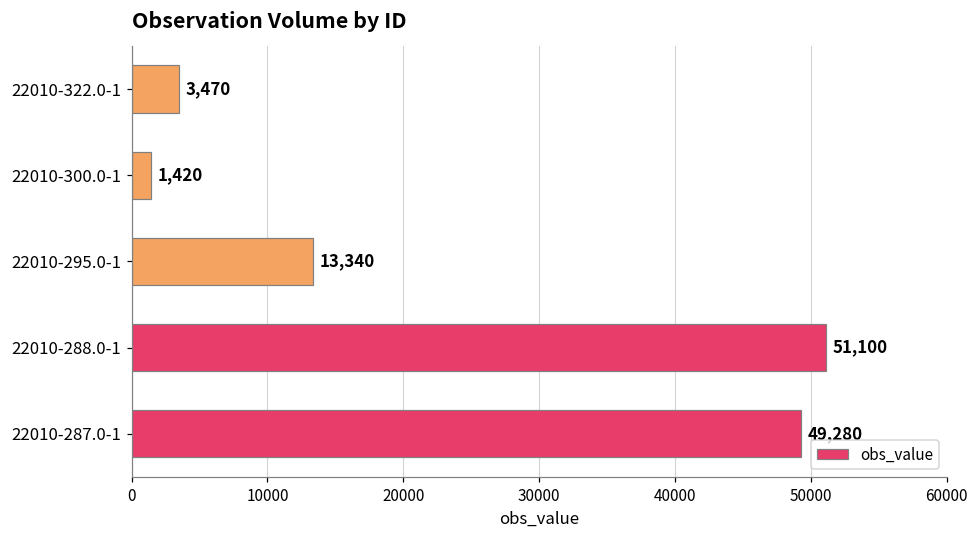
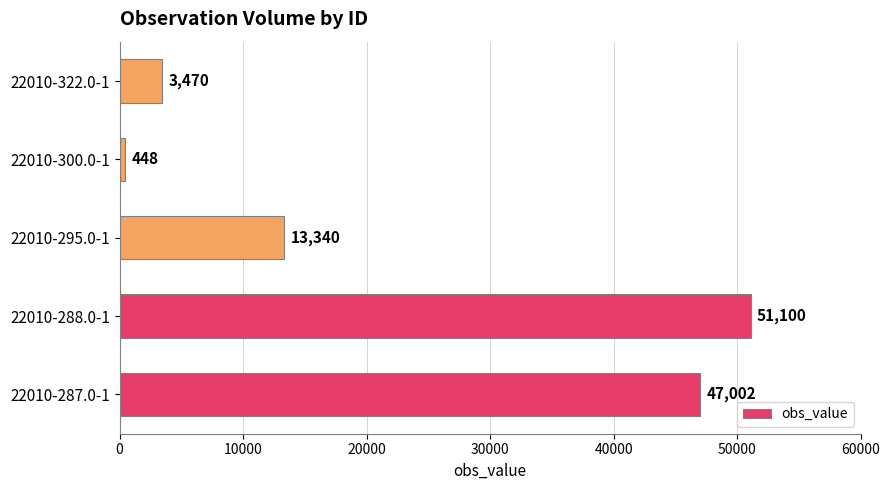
22010-300.0-1: 1,420 -> 448
22010-287.0-1: 49,280 -> 47,002
